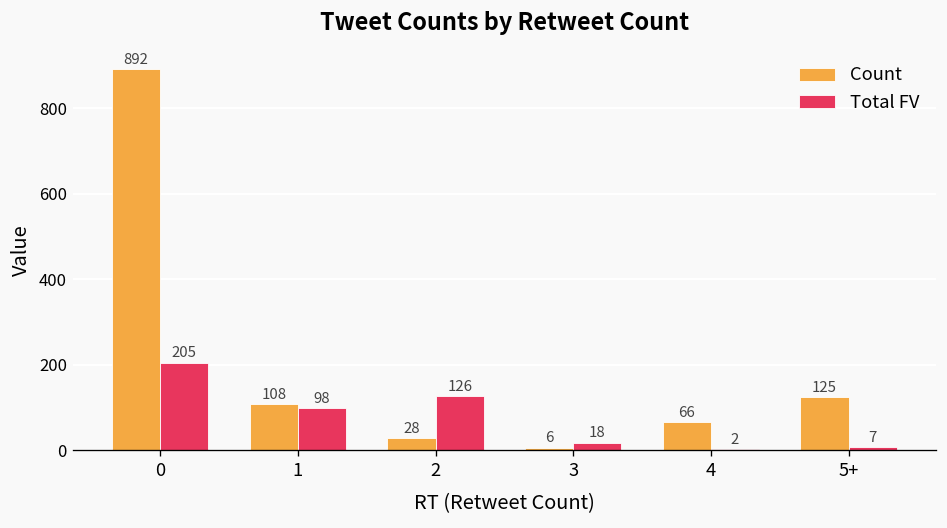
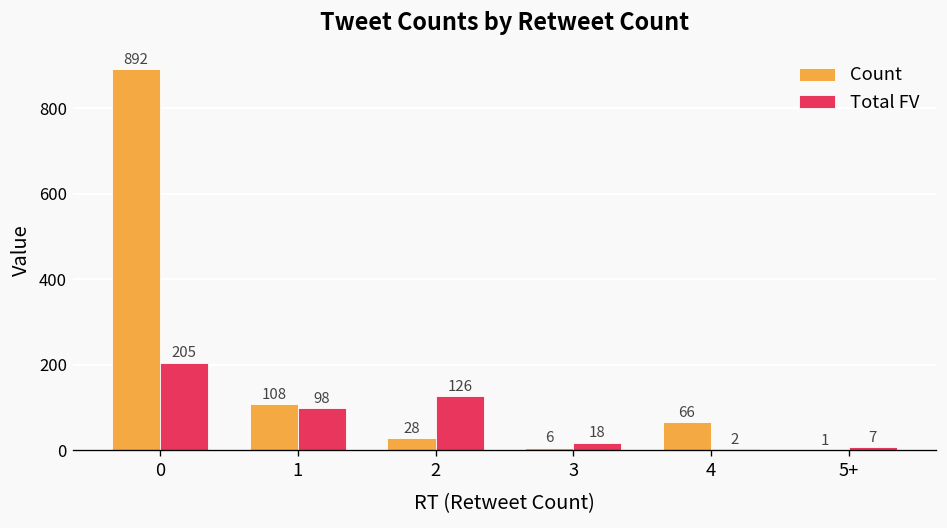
Count, 5+: 125 -> 1
